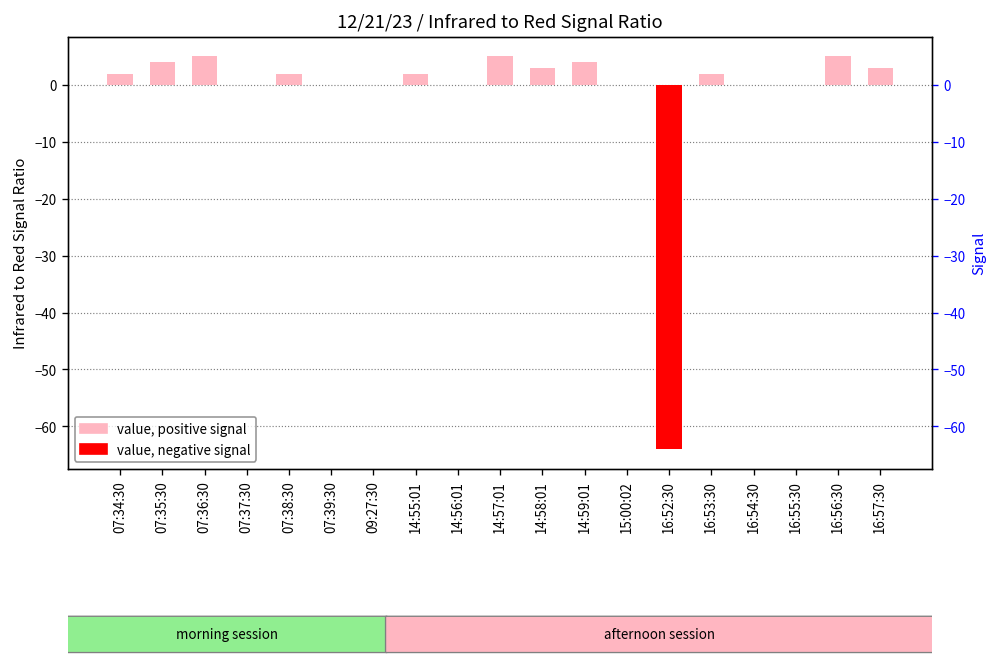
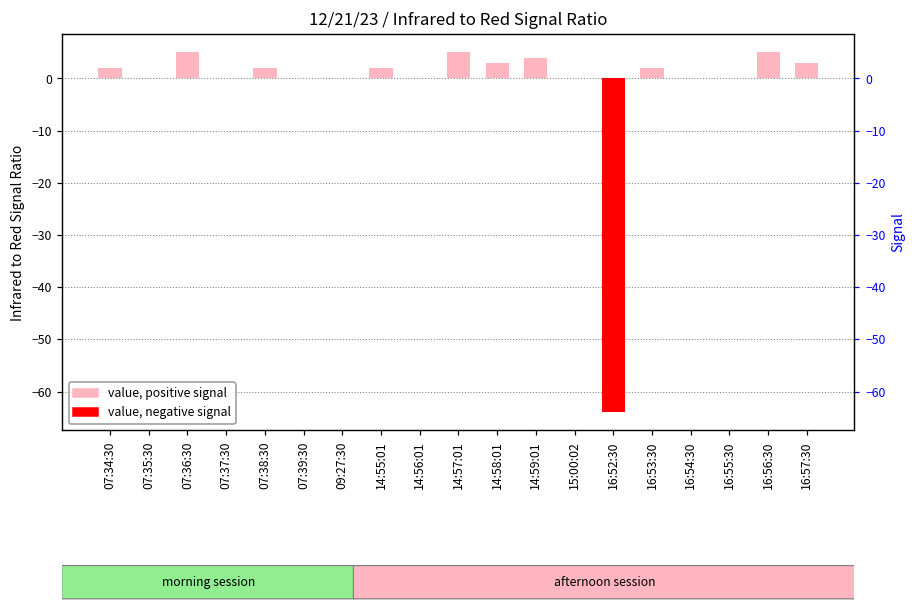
07:35:30: 4 -> 0
